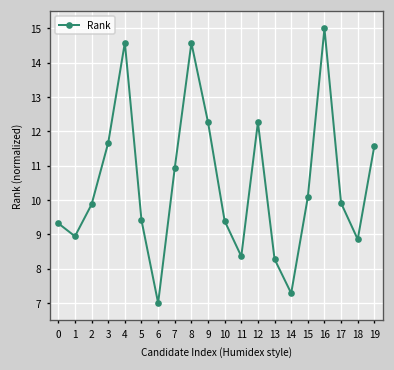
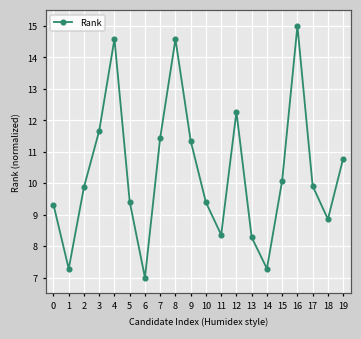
1: 8.9 -> 7.3
7: 10.9 -> 11.4
9: 12.3 -> 11.3
19: 11.6 -> 10.8
